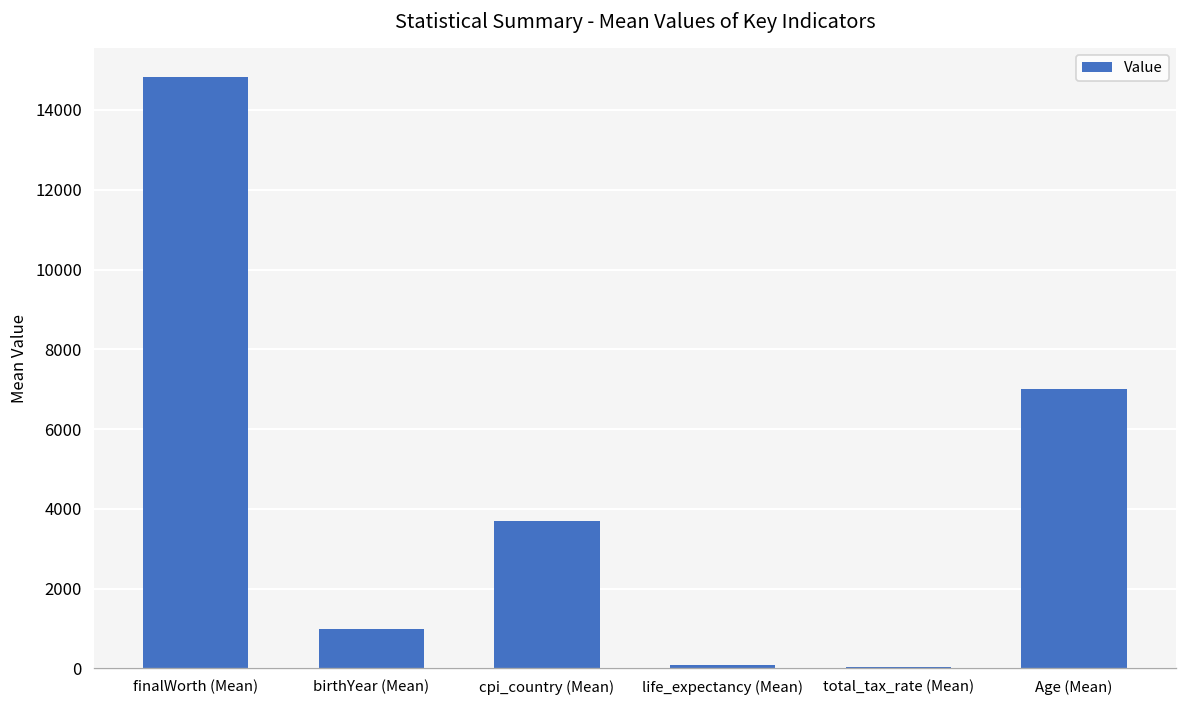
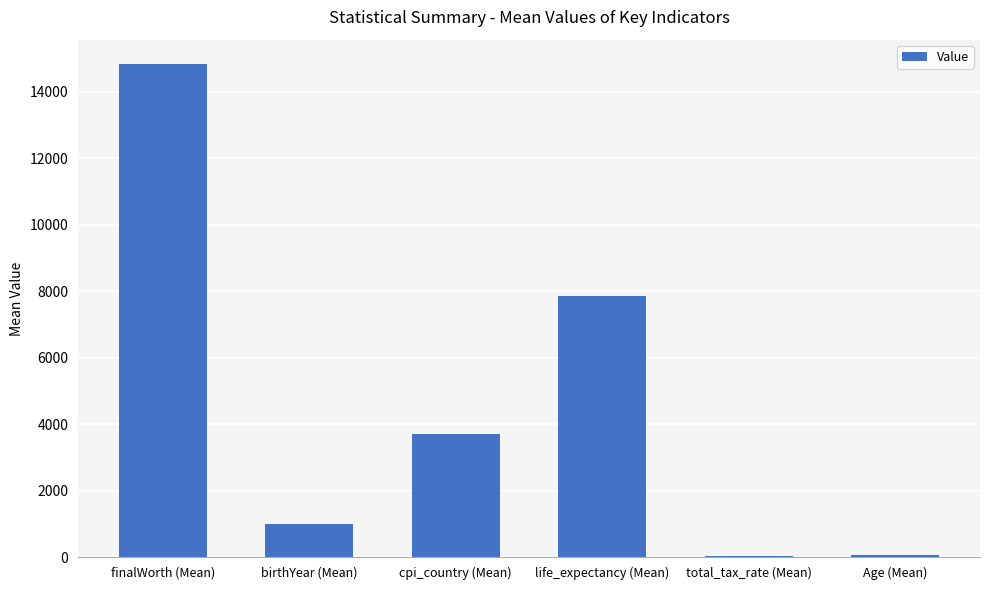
life_expectancy (Mean): 100 -> 7800
Age (Mean): 7000 -> 100
